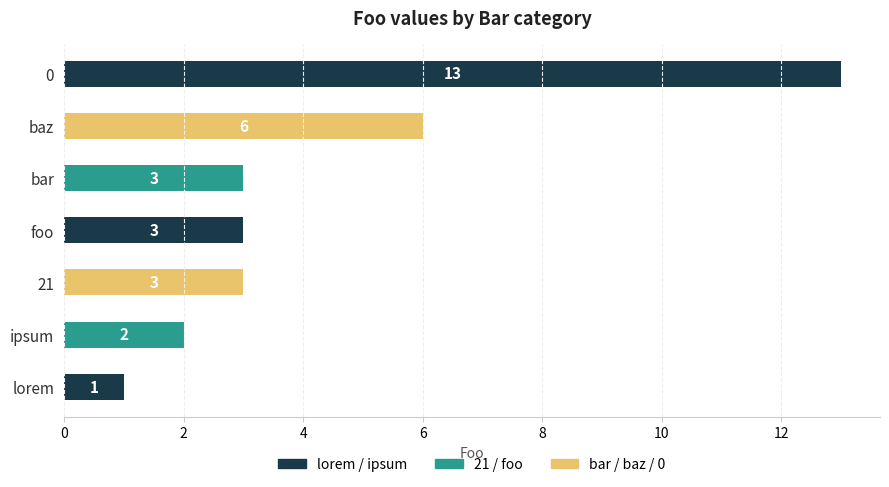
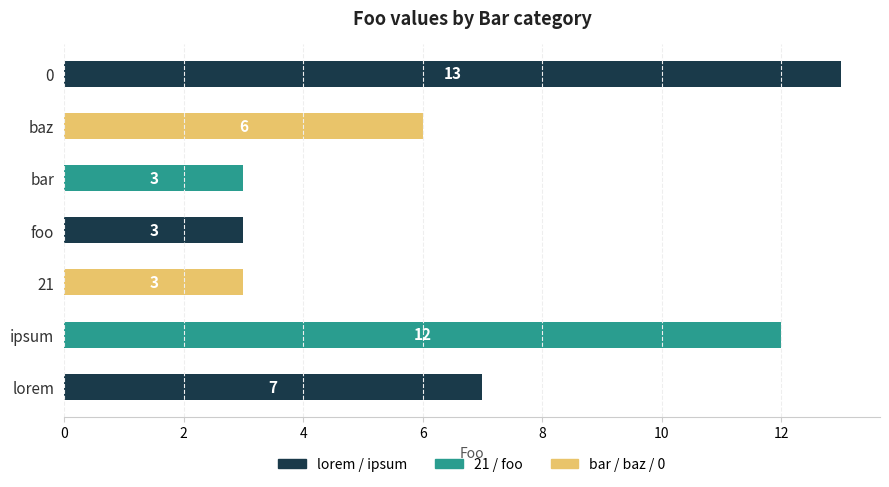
ipsum: 2 -> 12
lorem: 1 -> 7
